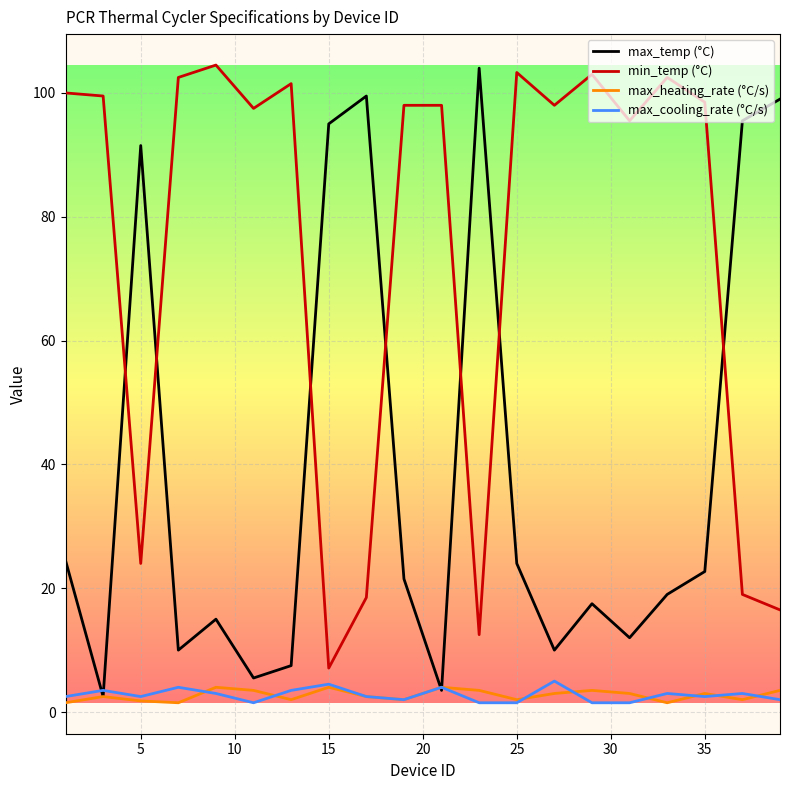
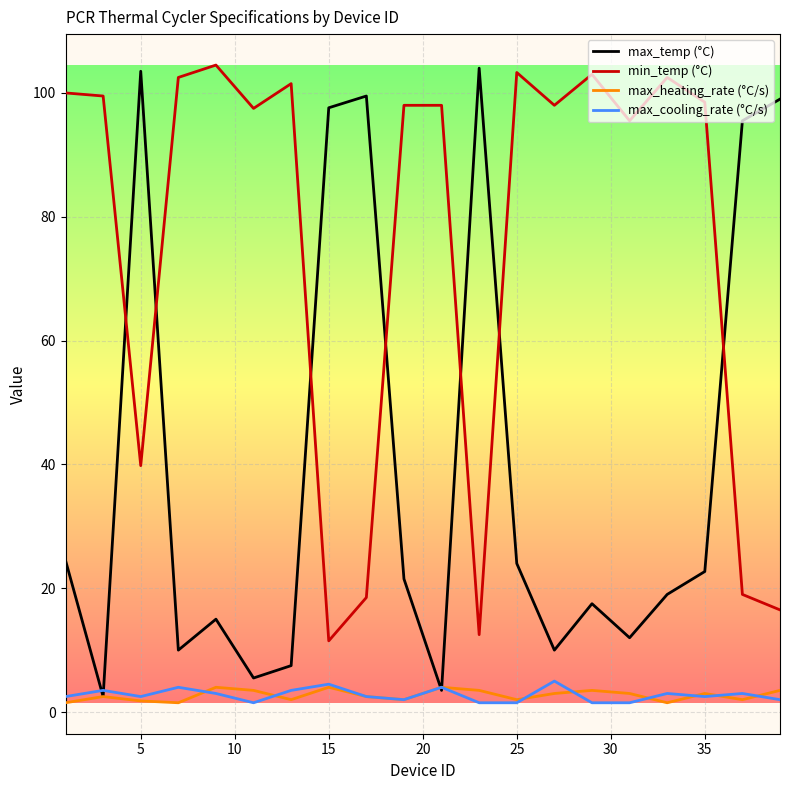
max_temp (°C), 5: 92 -> 104
min_temp (°C), 5: 24 -> 40
max_temp (°C), 15: 95 -> 98
min_temp (°C), 15: 7 -> 12
